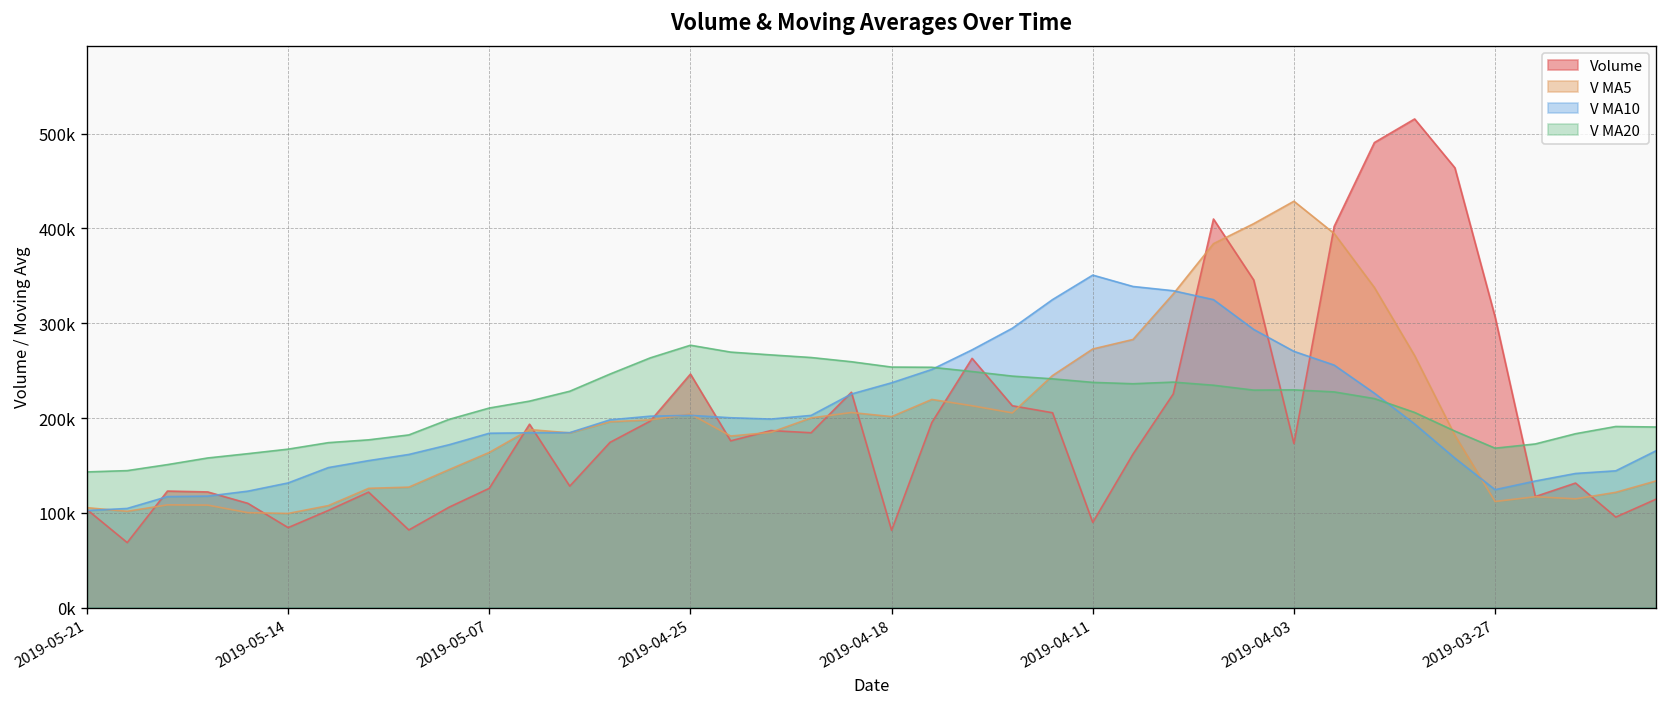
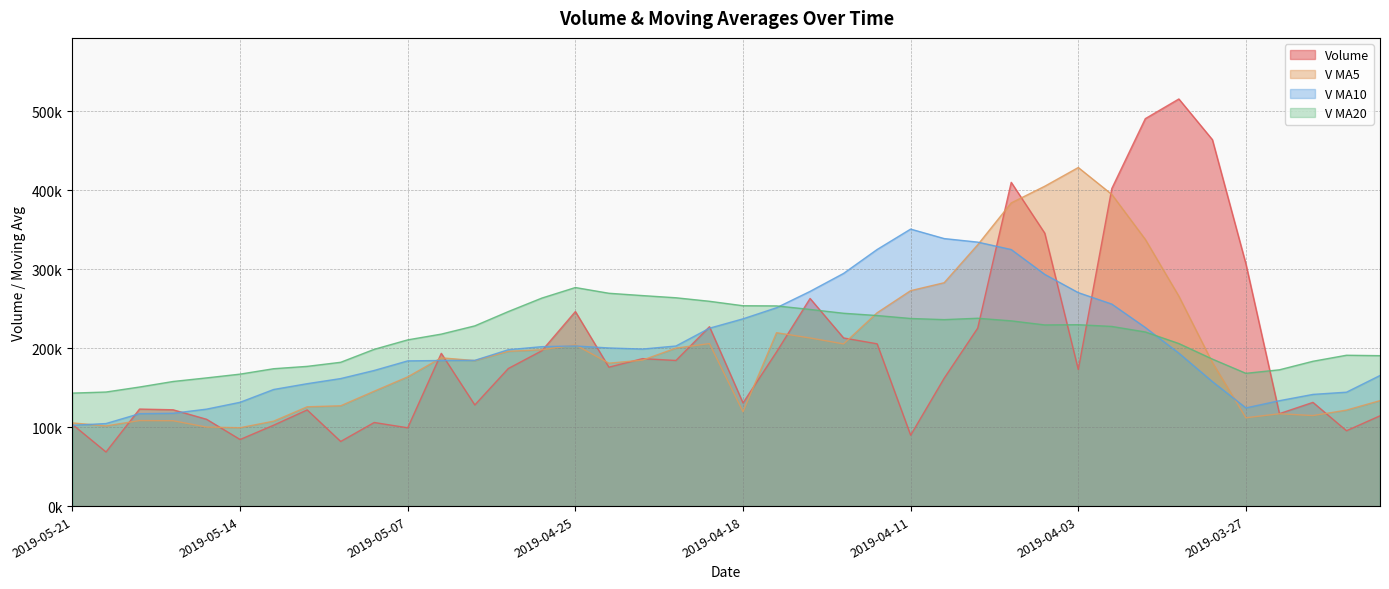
Volume, 2019-05-07: 130000 -> 100000
Volume, 2019-04-18: 80000 -> 130000
V MA5, 2019-04-18: 200000 -> 120000
